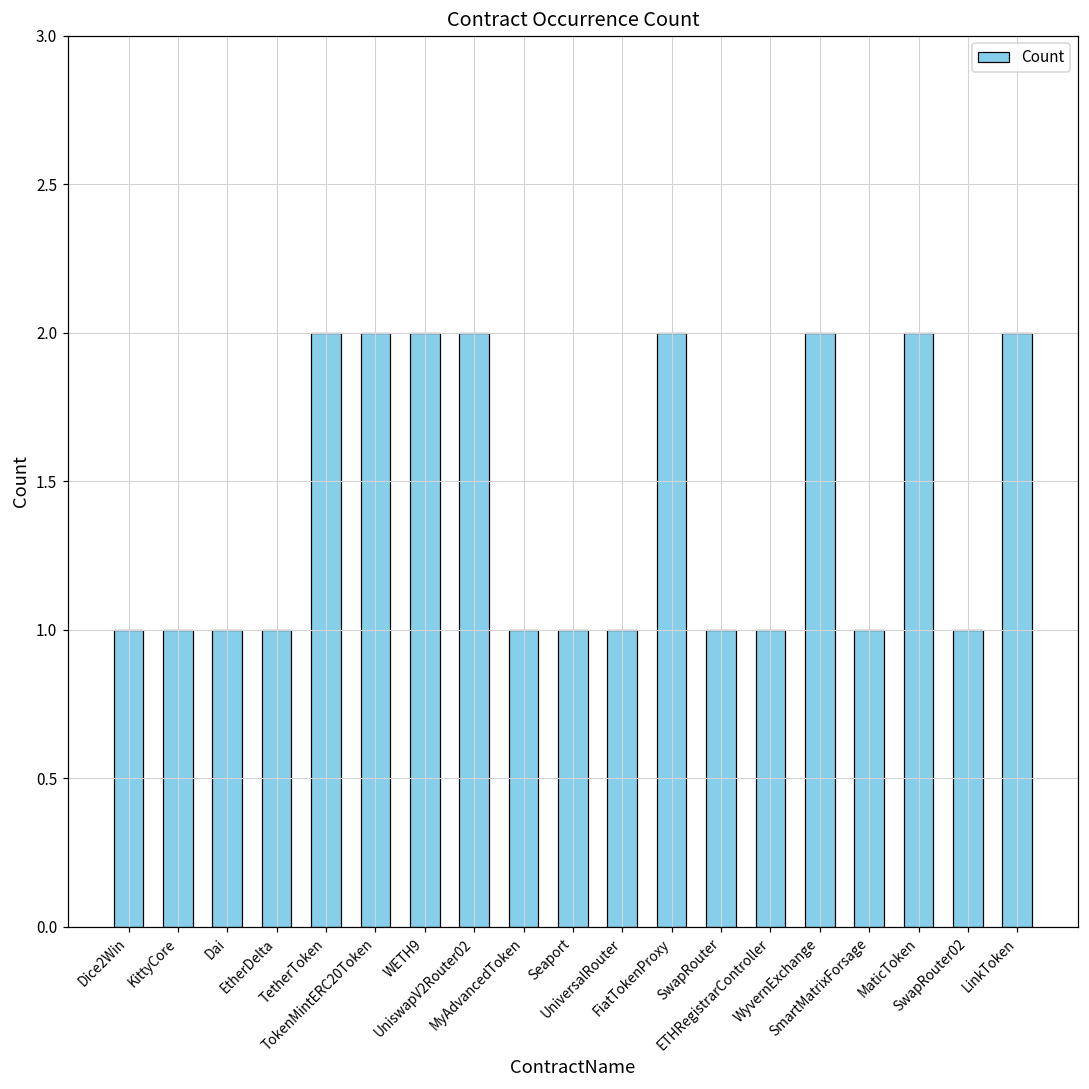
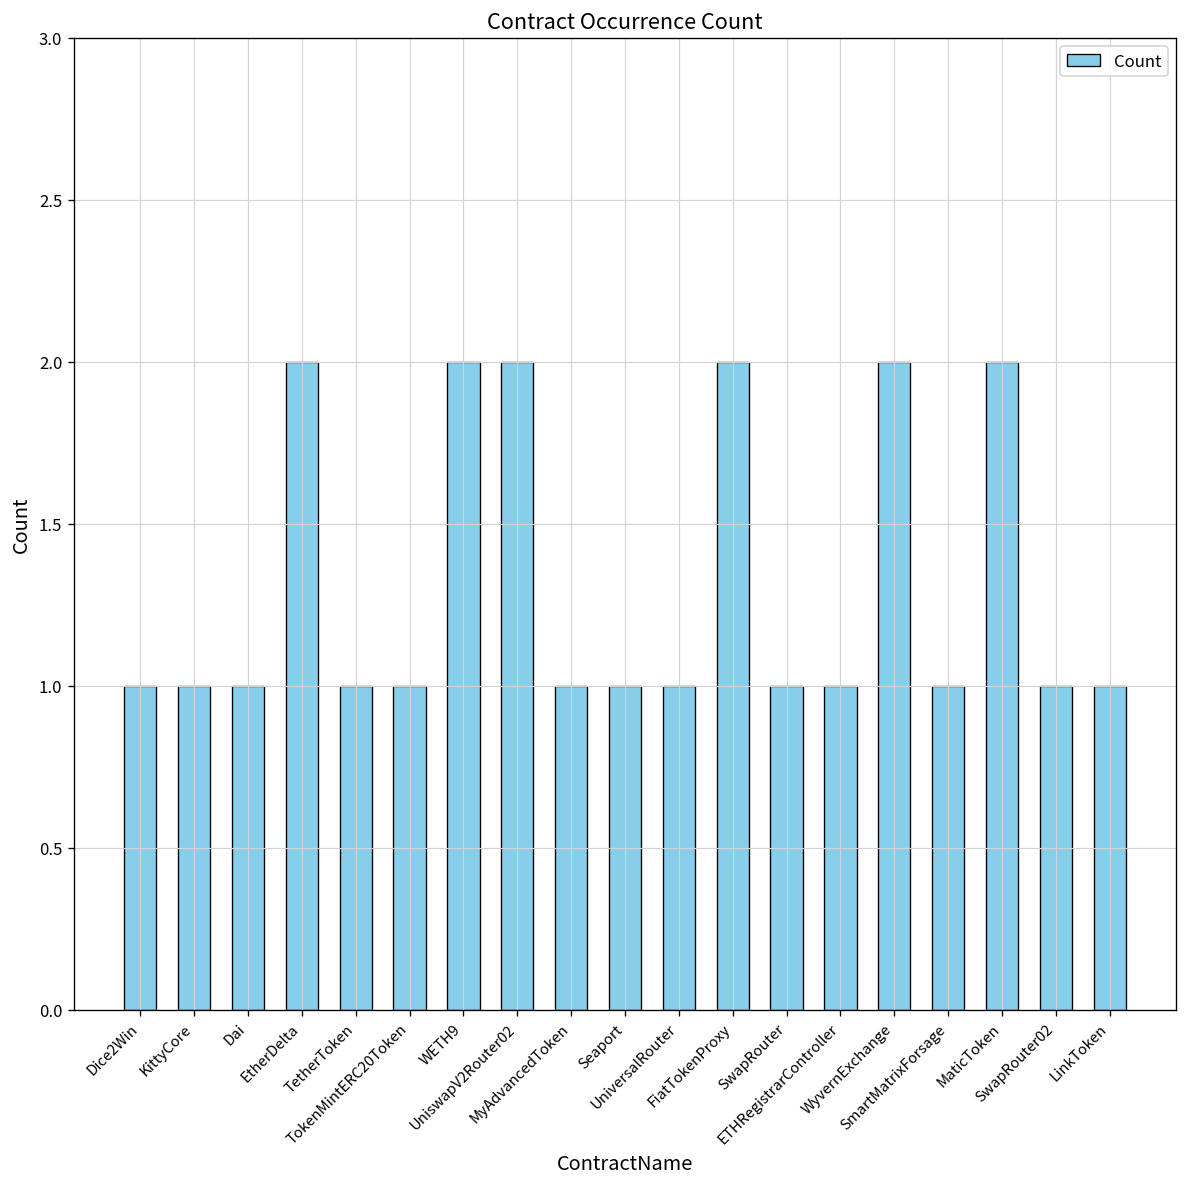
EtherDelta: 1 -> 2
TetherToken: 2 -> 1
TokenMintERC20Token: 2 -> 1
LinkToken: 2 -> 1
